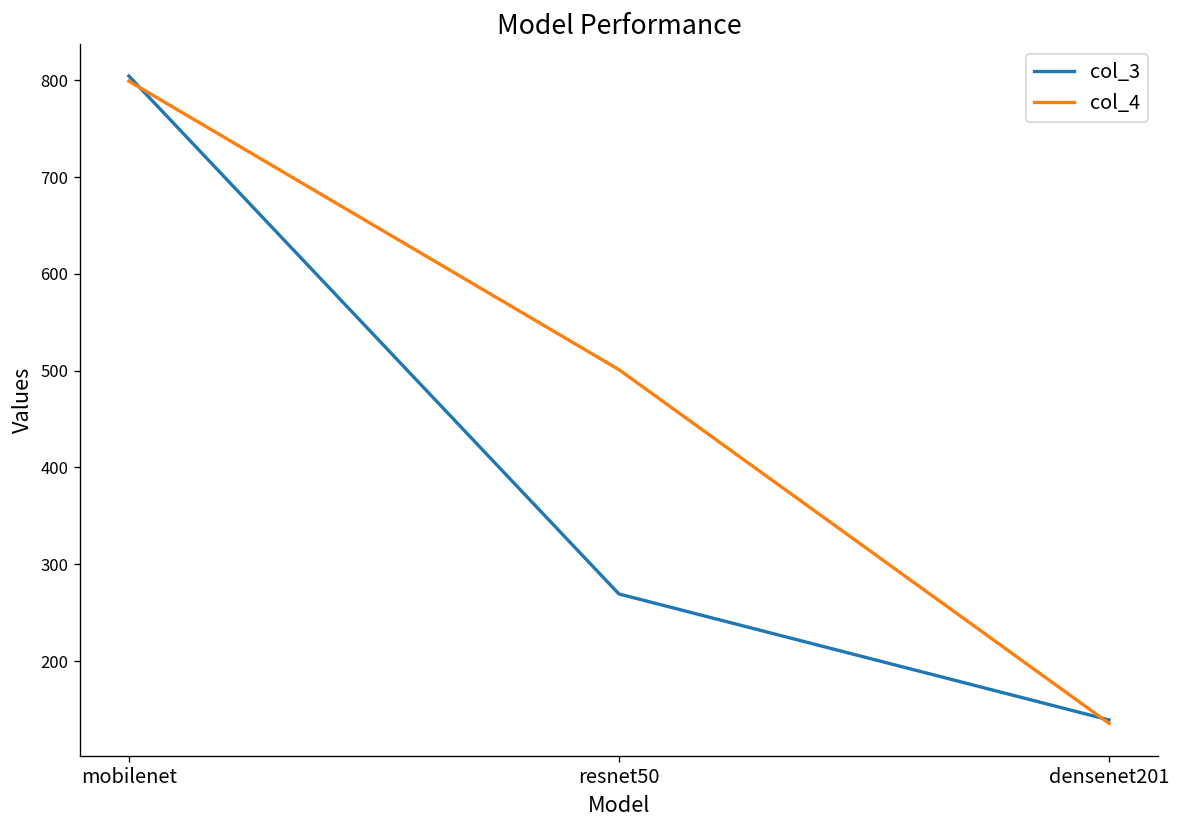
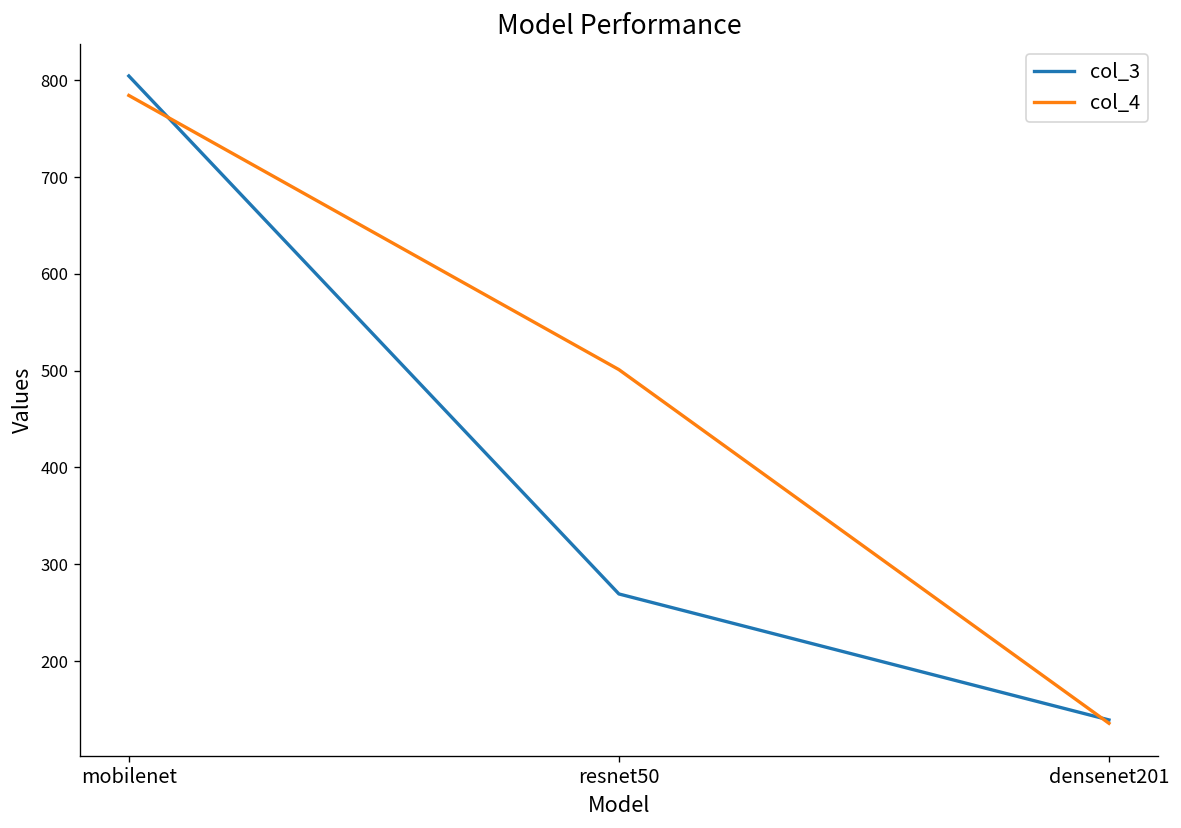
col_4, mobilenet: 800 -> 780
